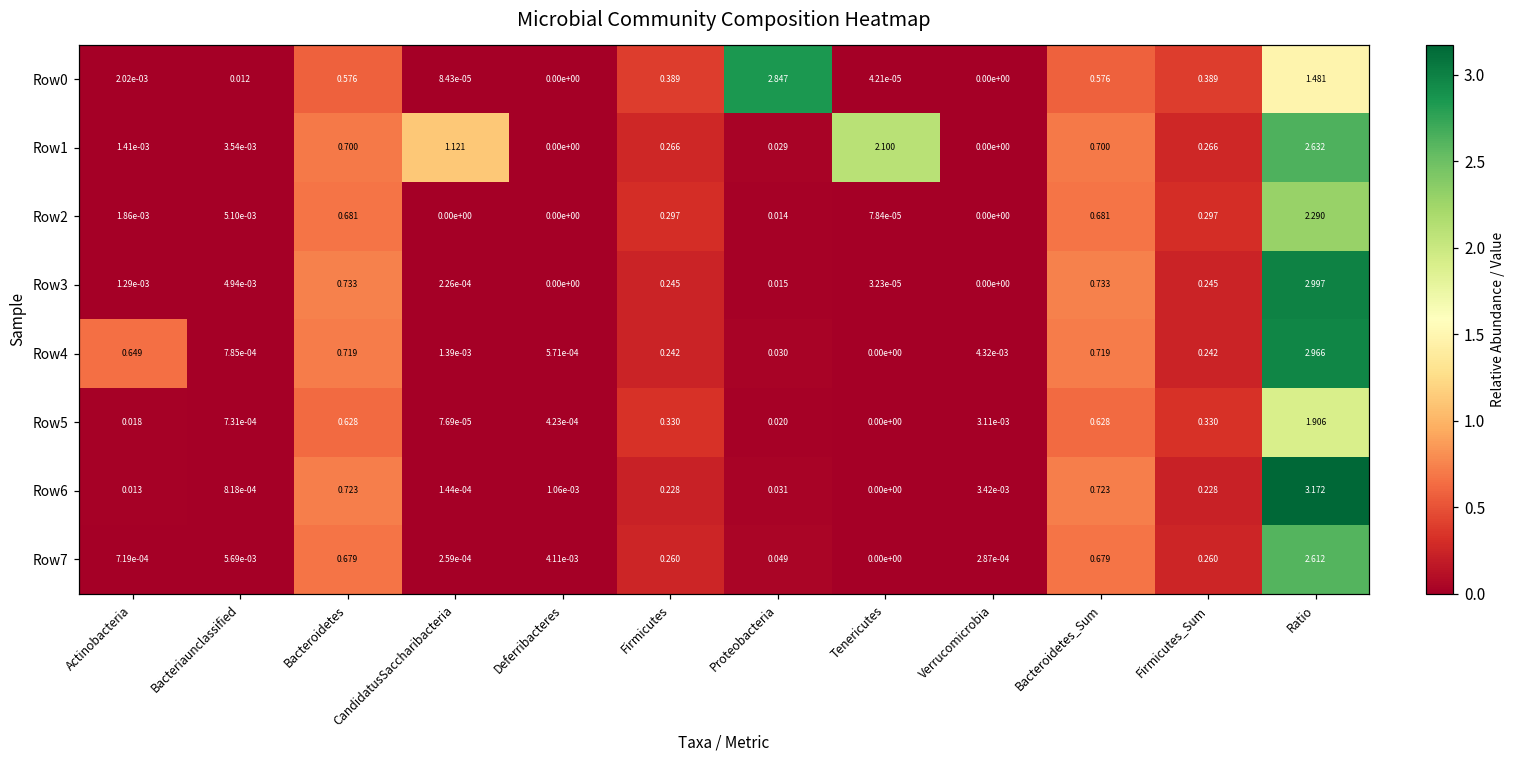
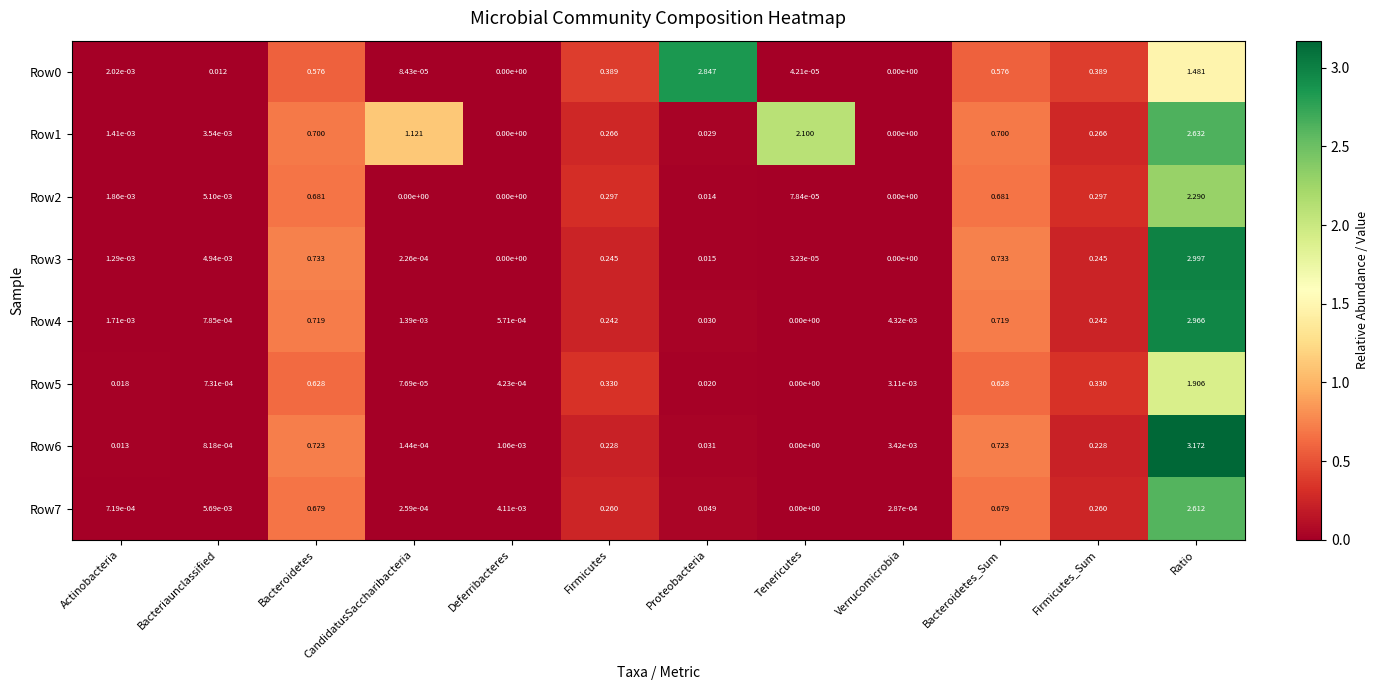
Row4, Actinobacteria: 0.649 -> 1.71e-03
